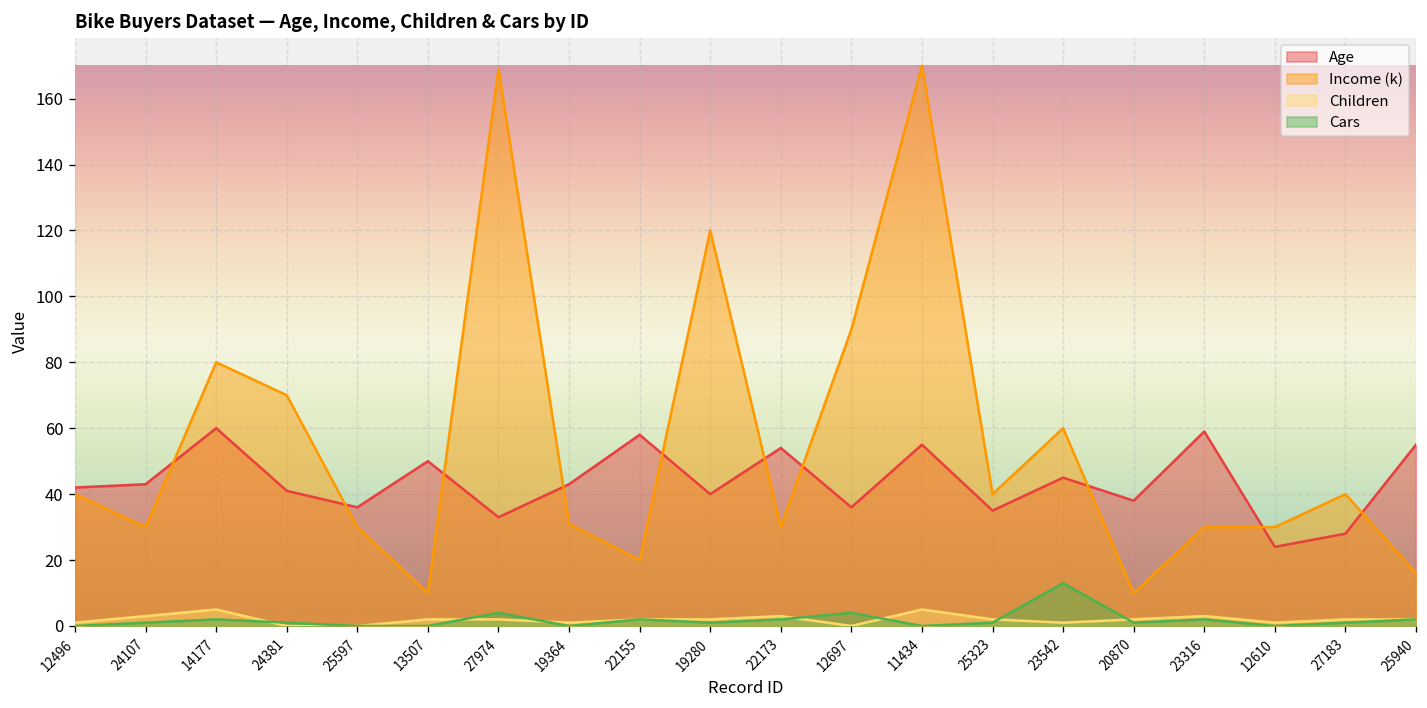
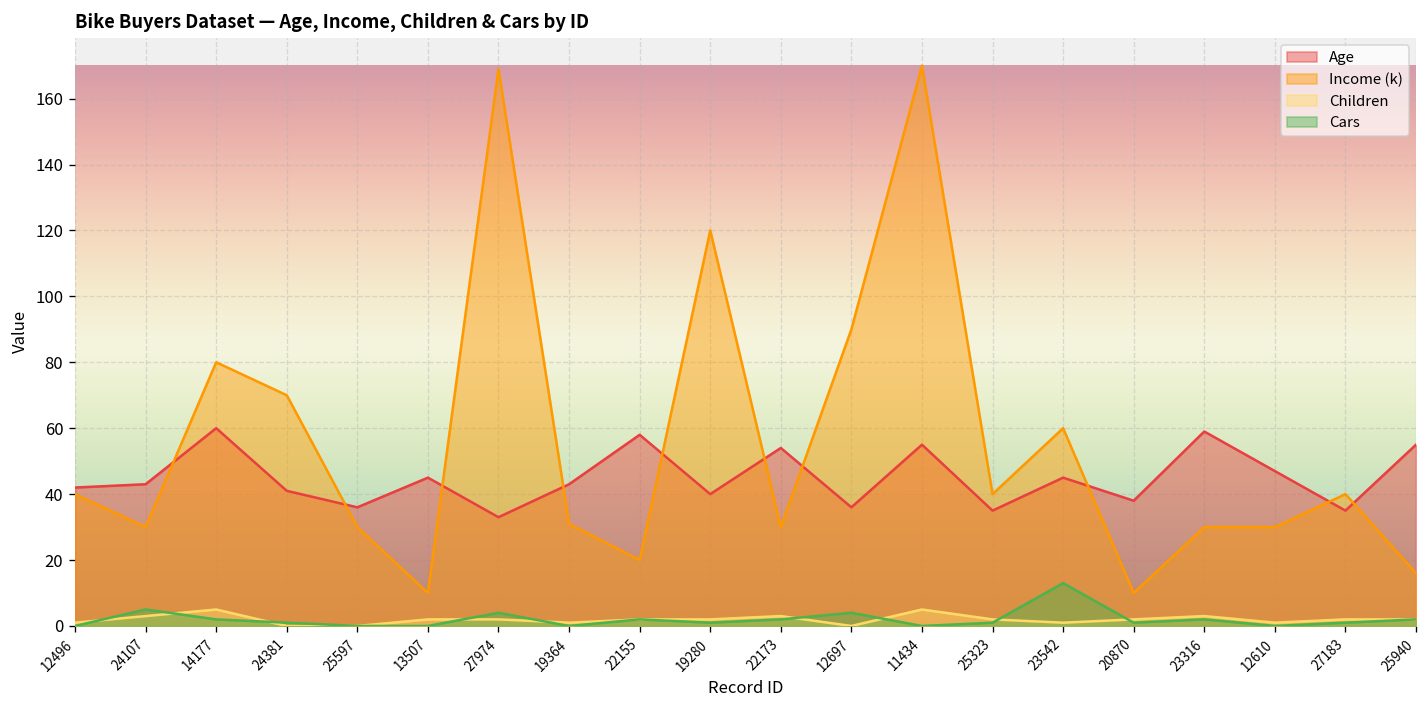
Cars, 24107: 1 -> 5
Age, 13507: 50 -> 45
Age, 12610: 24 -> 47
Age, 27183: 28 -> 35
